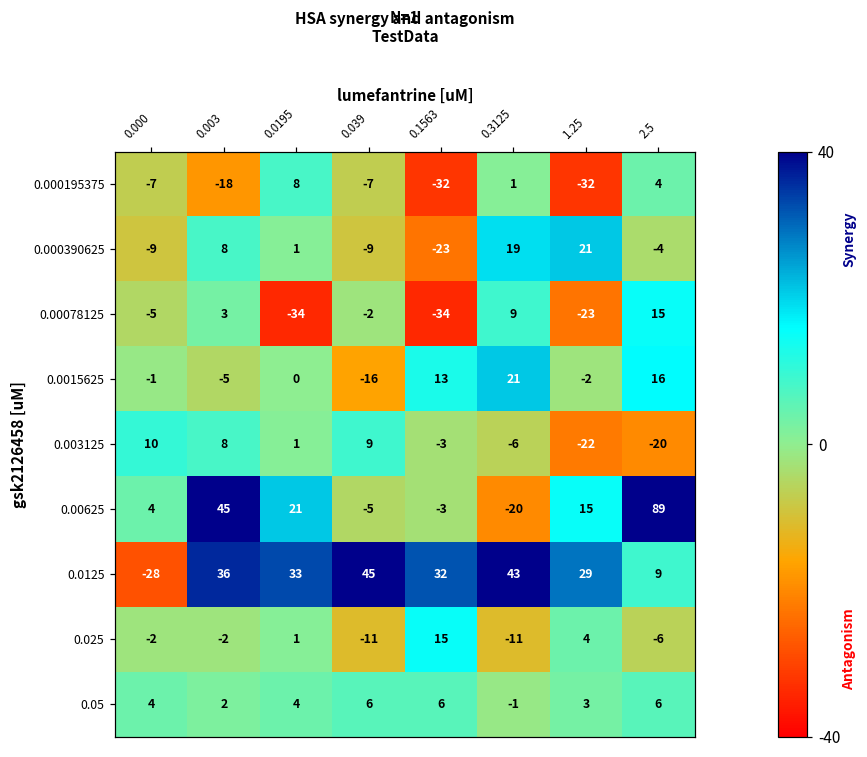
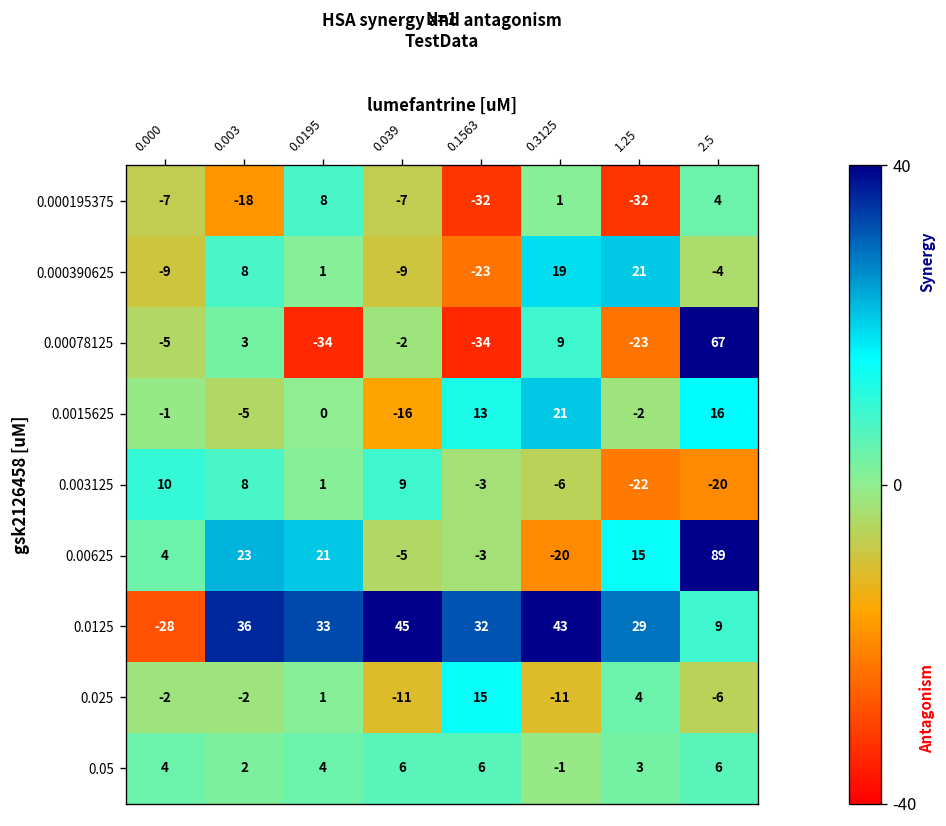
0.00078125, 2.5: 15 -> 67
0.00625, 0.003: 45 -> 23
